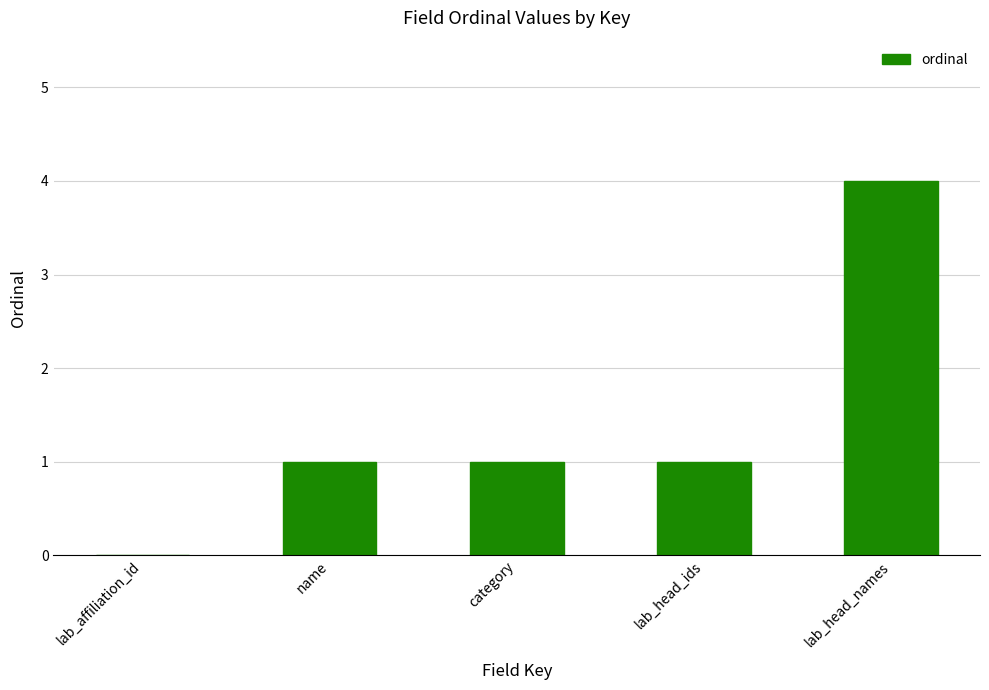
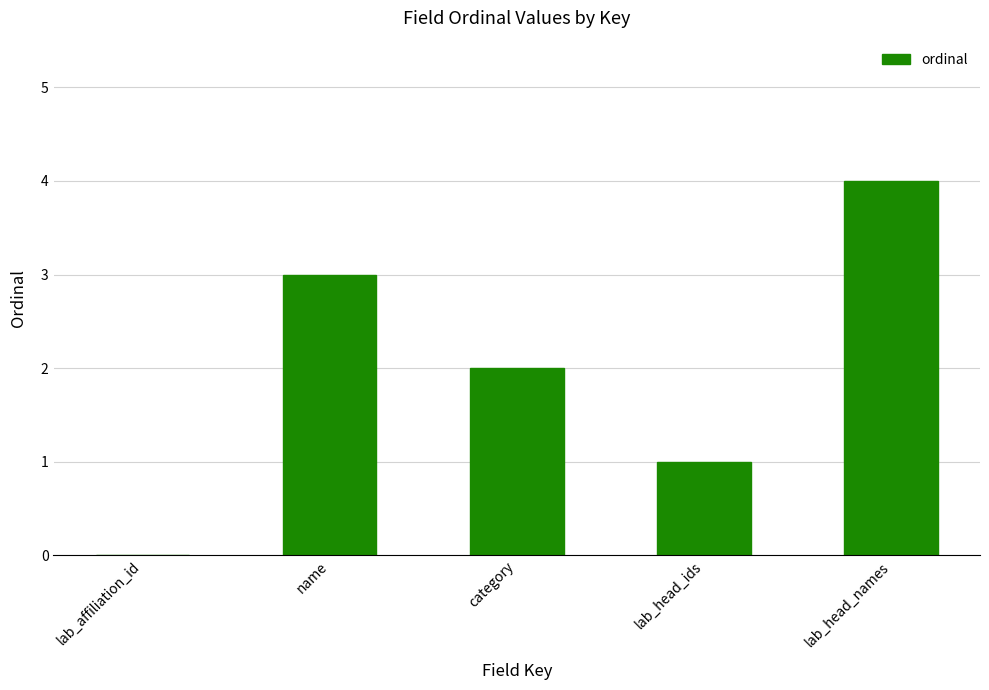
name: 1 -> 3
category: 1 -> 2
